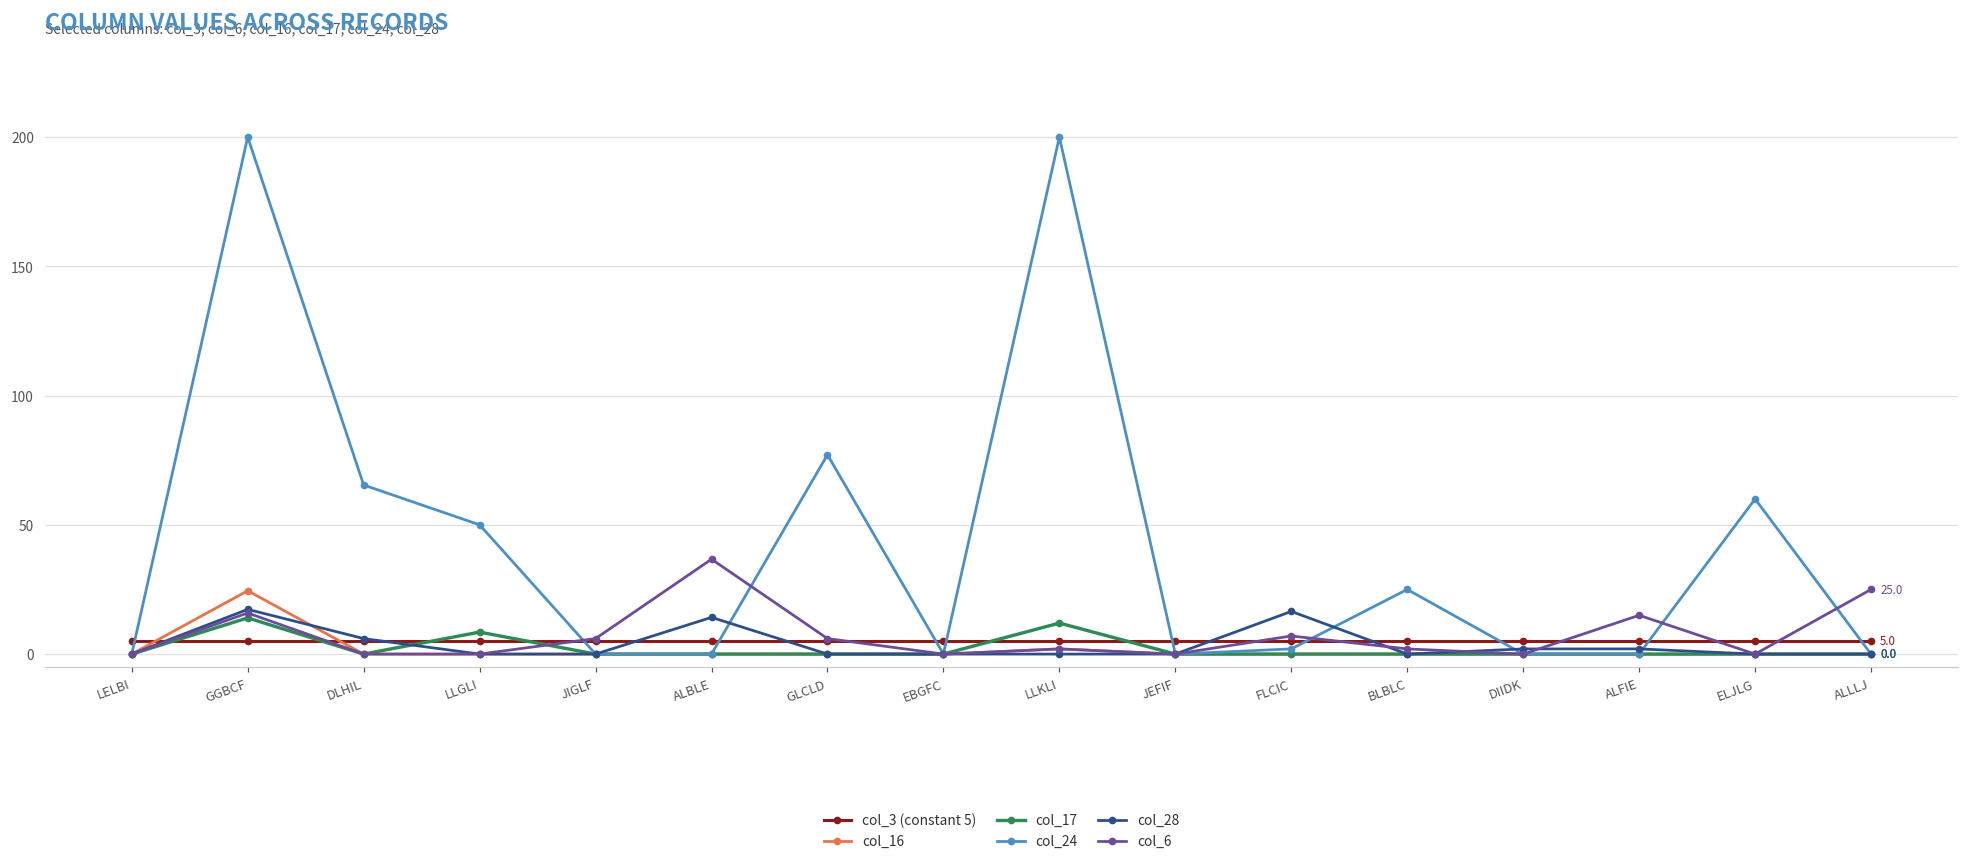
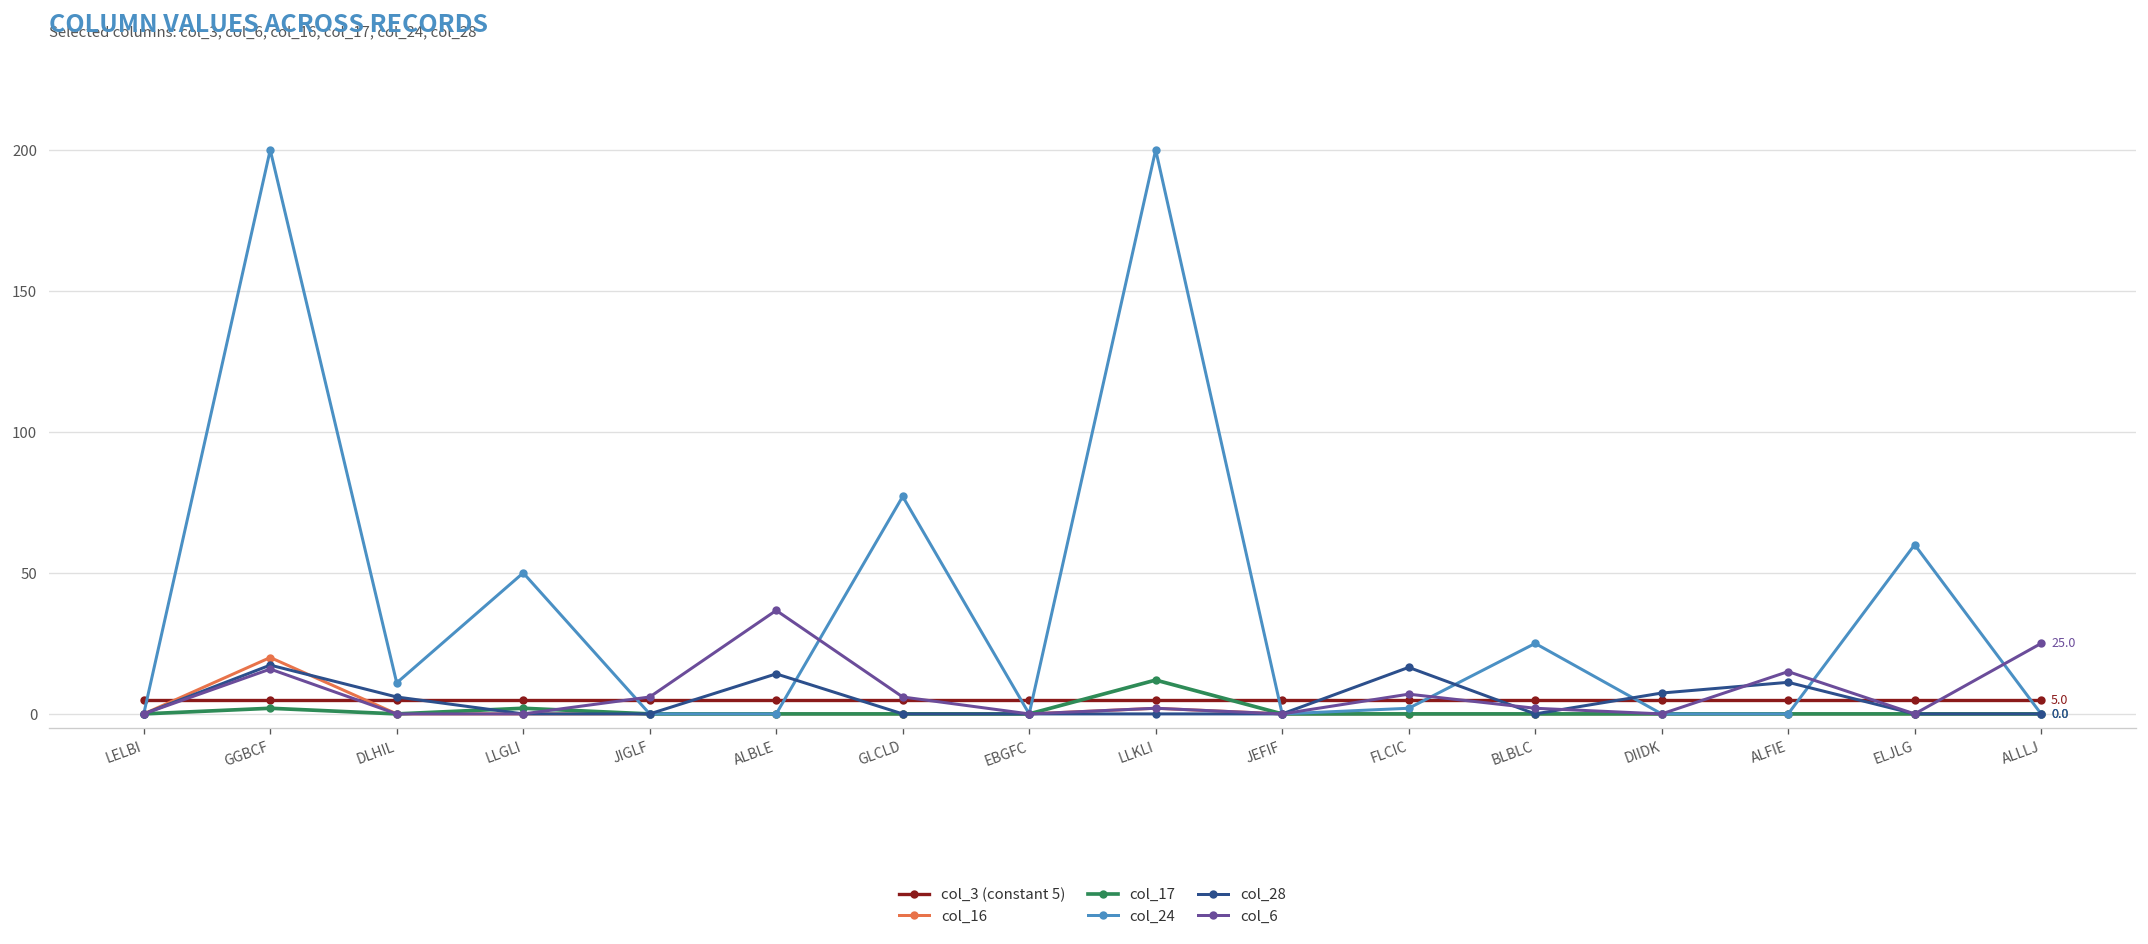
col_16, GGBCF: 25 -> 20
col_17, GGBCF: 14 -> 2
col_24, DLHIL: 65 -> 11
col_17, LLGLI: 9 -> 2
col_28, DIIDK: 2 -> 7
col_28, ALFIE: 2 -> 11
